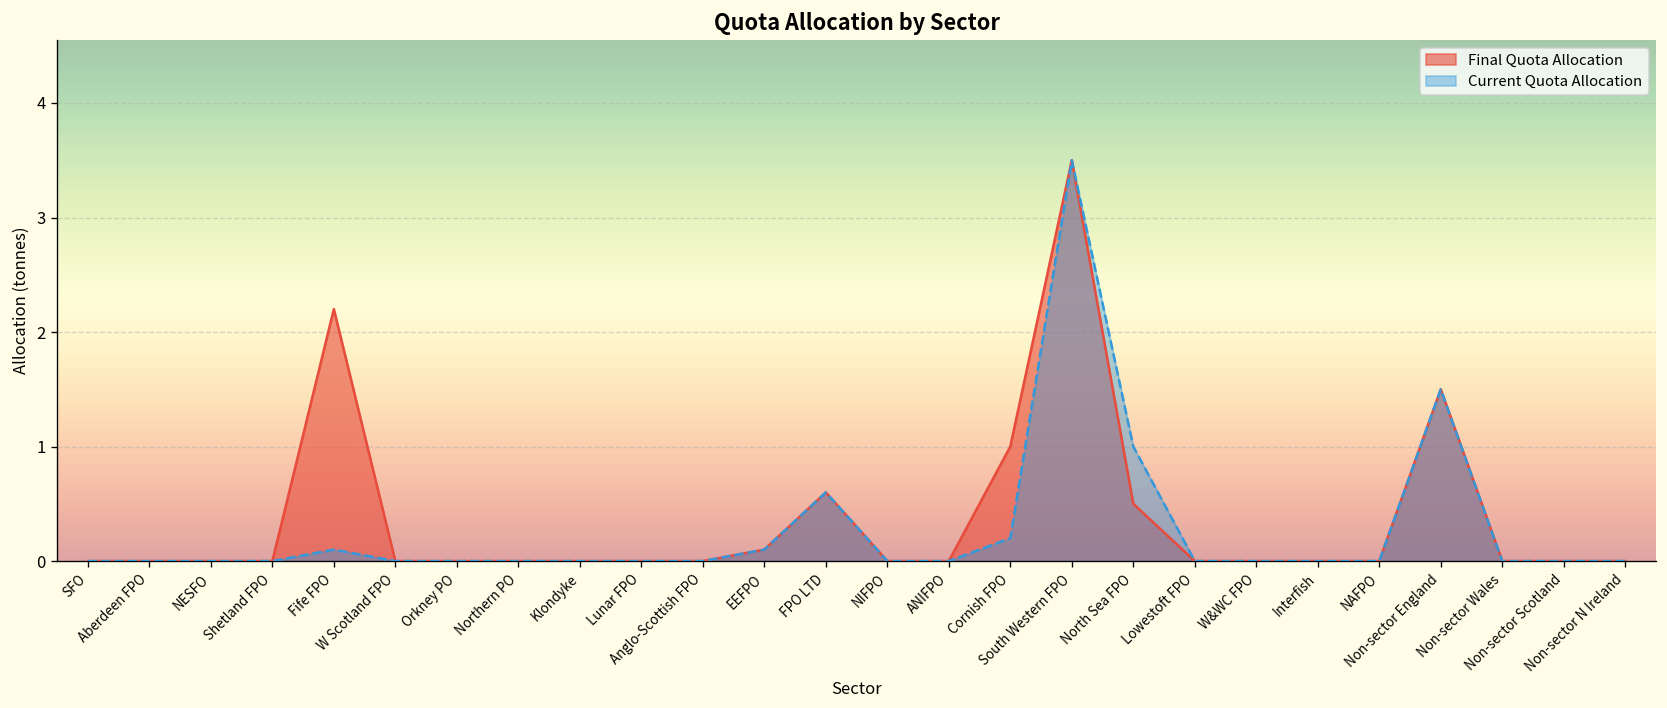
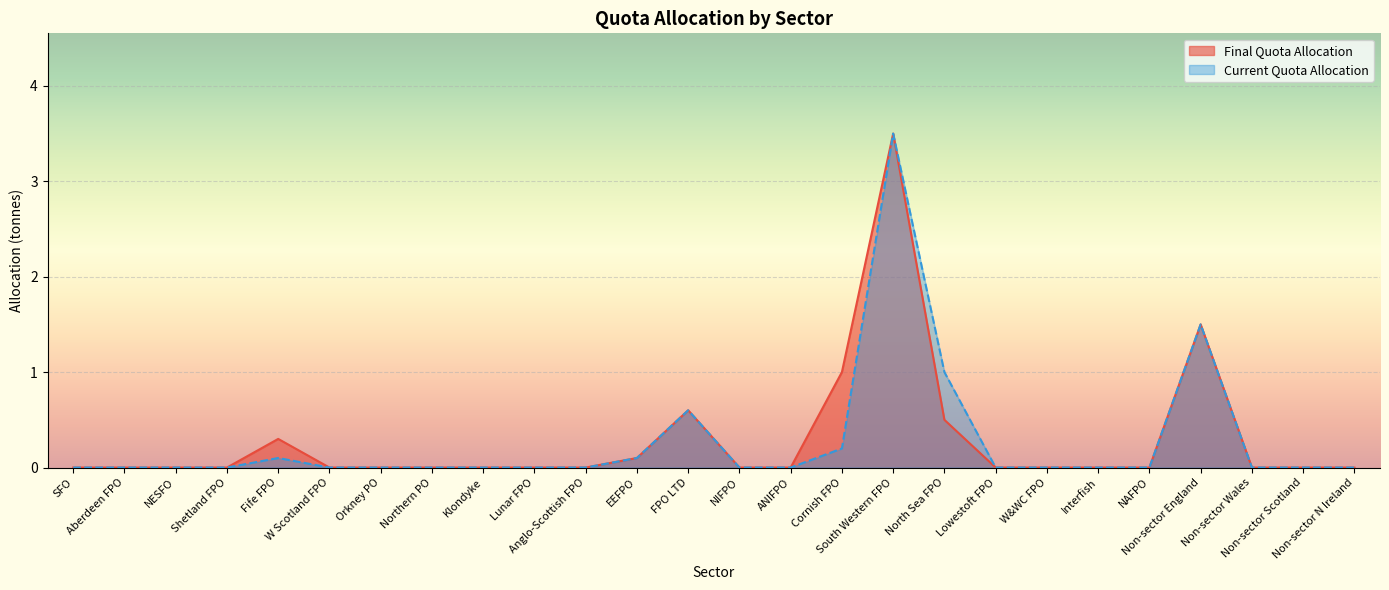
Final Quota Allocation, Fife FPO: 2.2 -> 0.3
